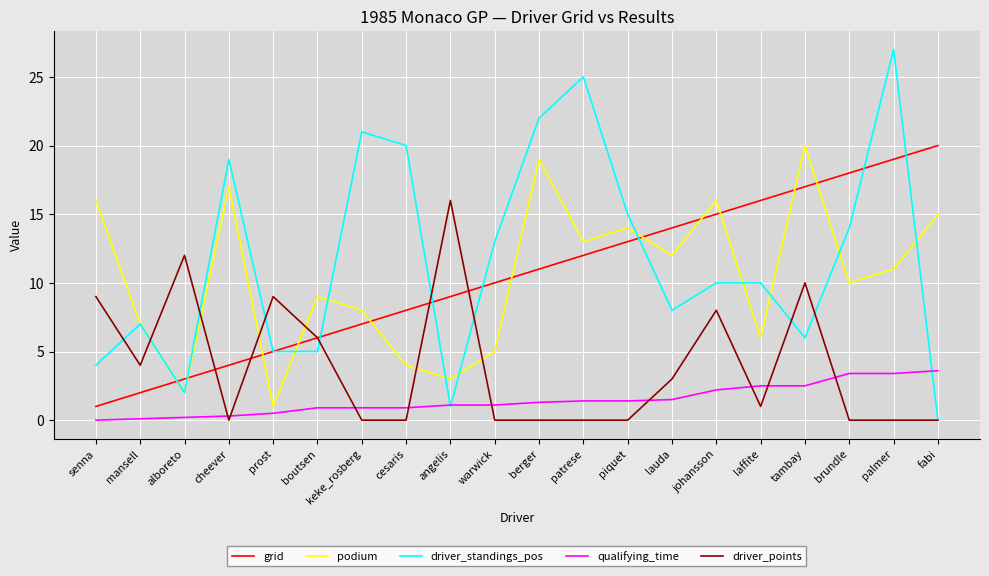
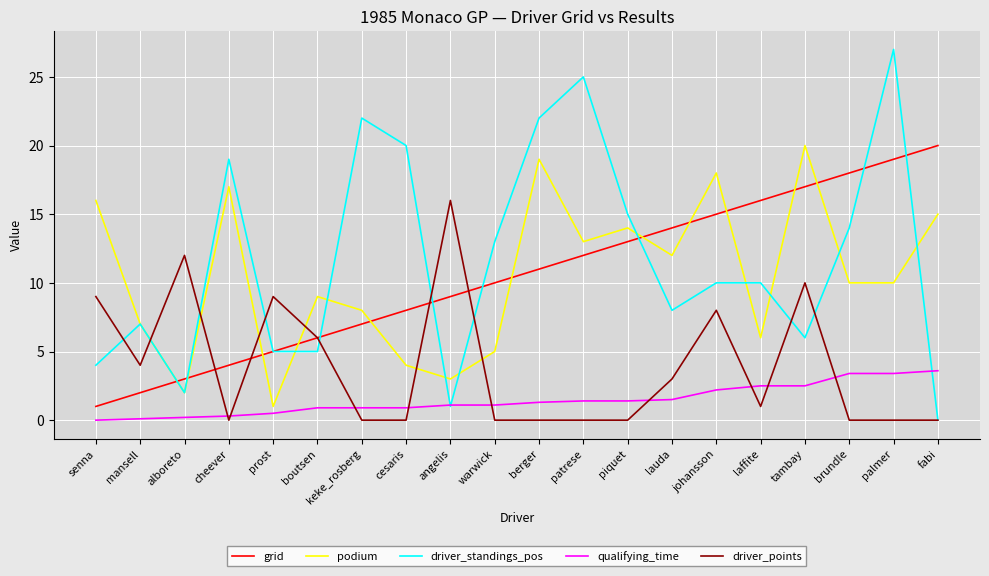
driver_standings_pos, keke_rosberg: 21 -> 22
podium, johansson: 16 -> 18
podium, palmer: 11 -> 10
